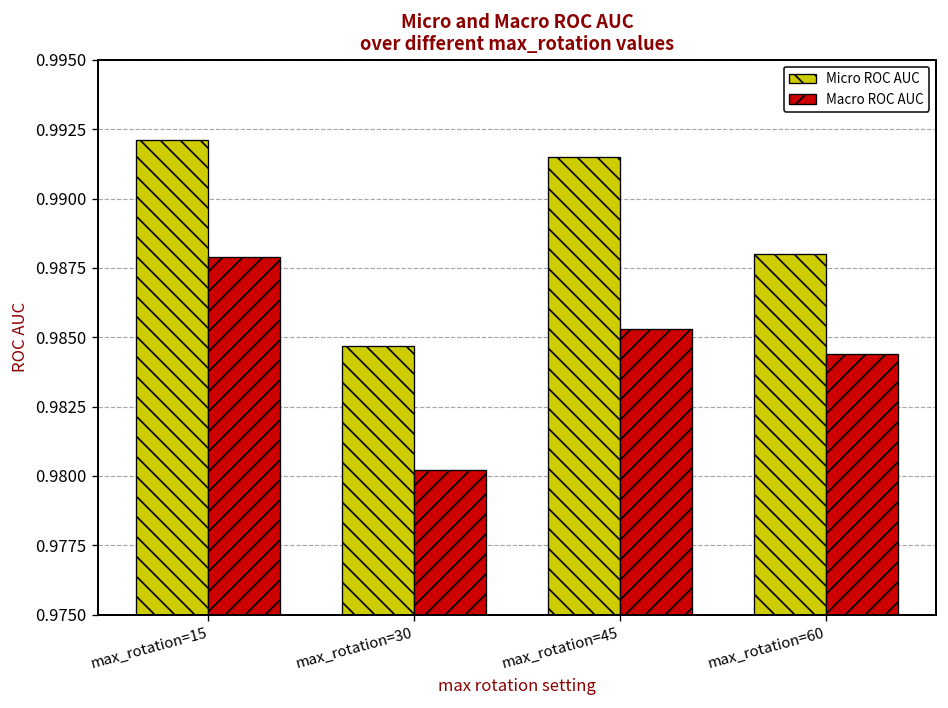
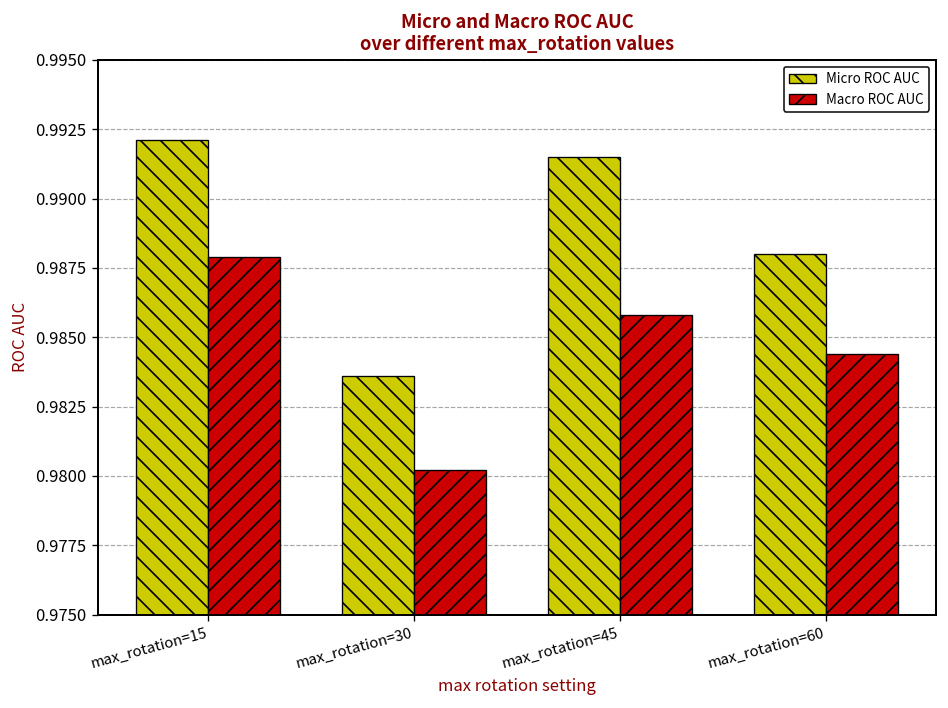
Micro ROC AUC, max_rotation=30: 0.9847 -> 0.9836
Macro ROC AUC, max_rotation=45: 0.9853 -> 0.9858
